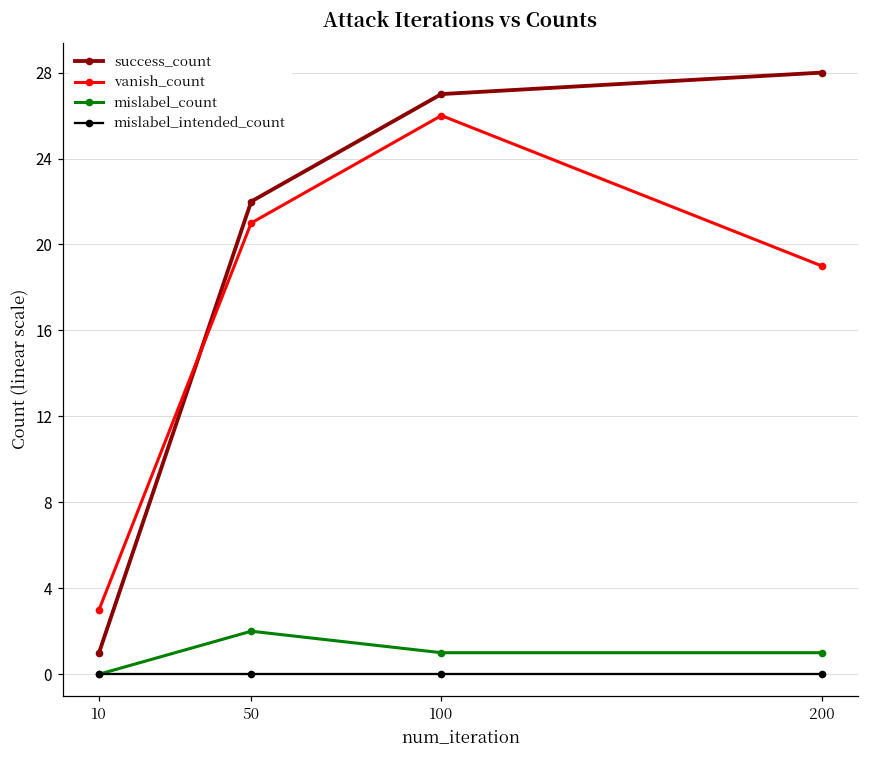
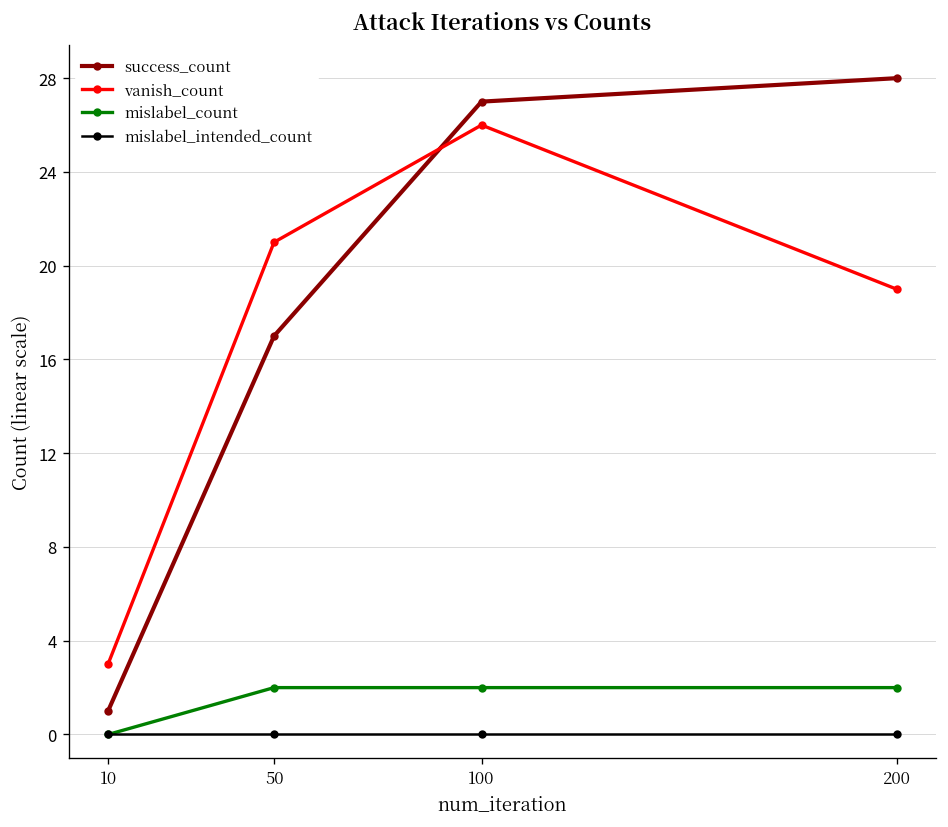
success_count, 50: 22 -> 17
mislabel_count, 100: 1 -> 2
mislabel_count, 200: 1 -> 2
